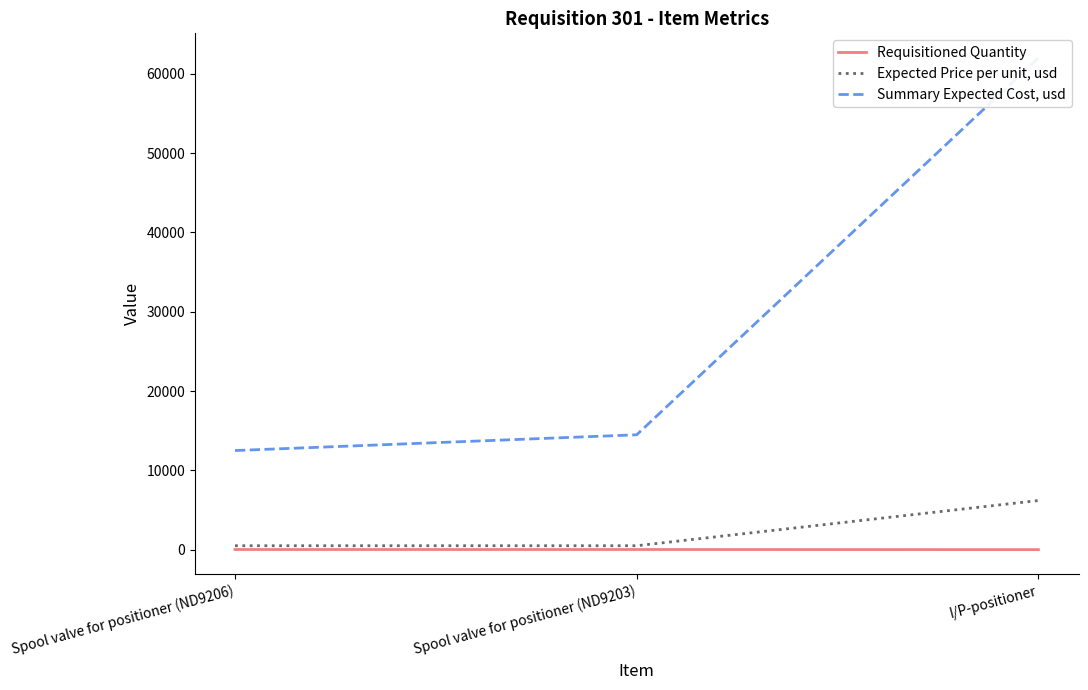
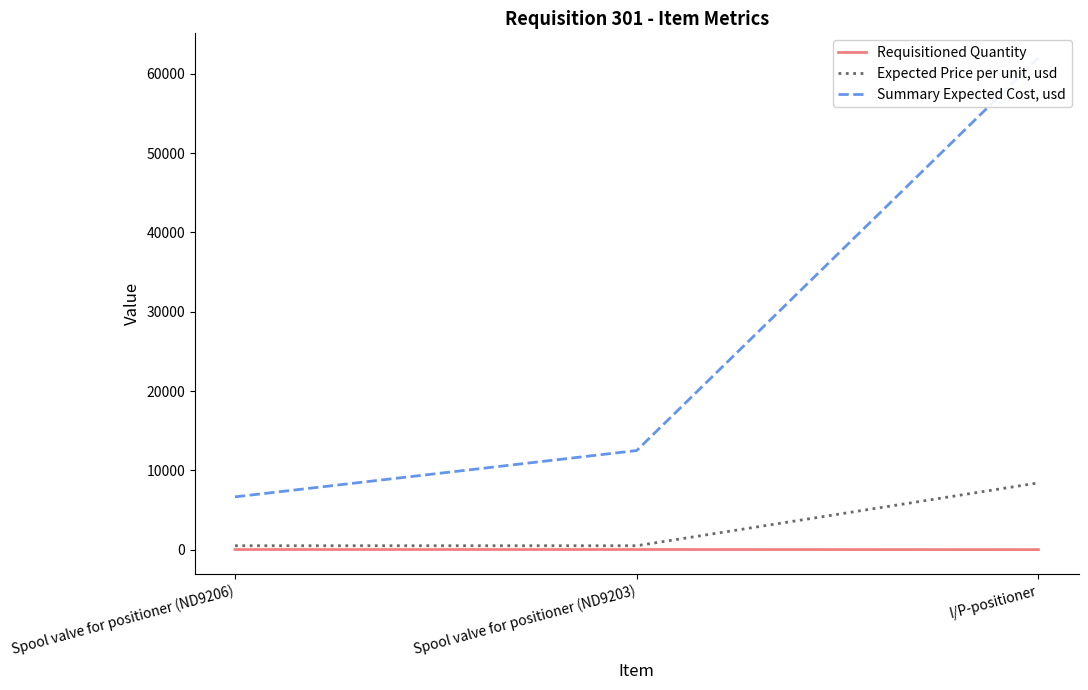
Summary Expected Cost, usd, Spool valve for positioner (ND9206): 13000 -> 7000
Summary Expected Cost, usd, Spool valve for positioner (ND9203): 14000 -> 13000
Expected Price per unit, usd, I/P-positioner: 6000 -> 8000
